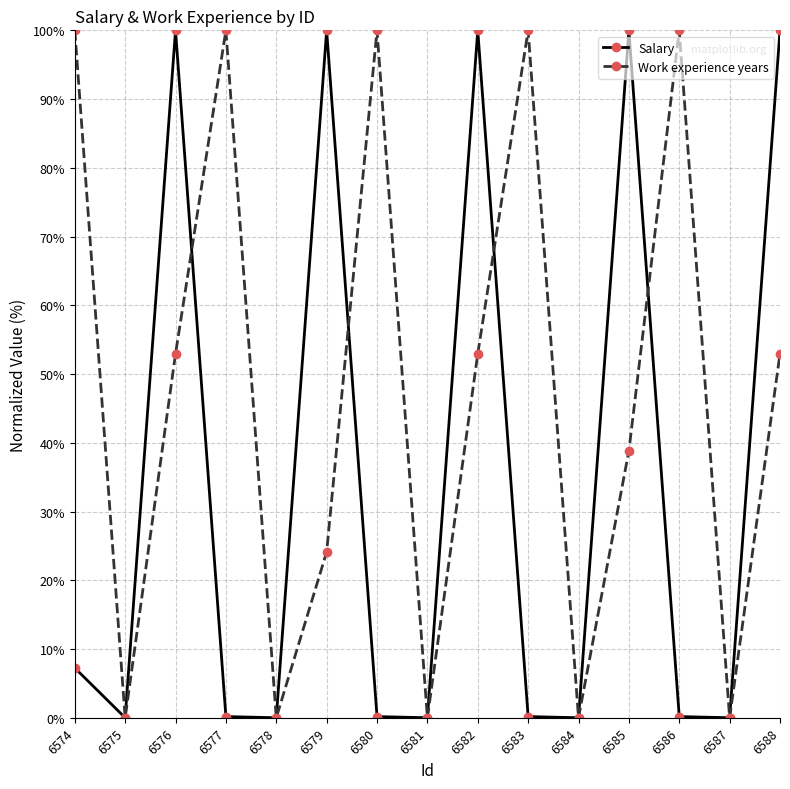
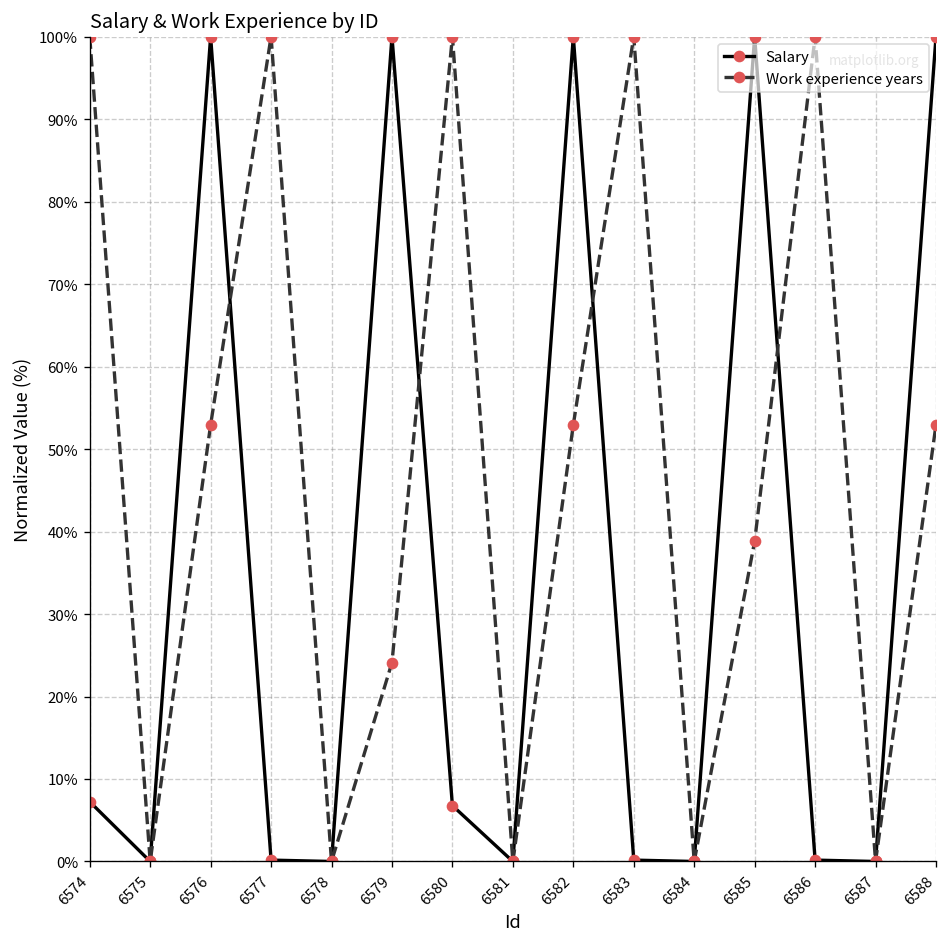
Salary, 6580: 0% -> 7%
